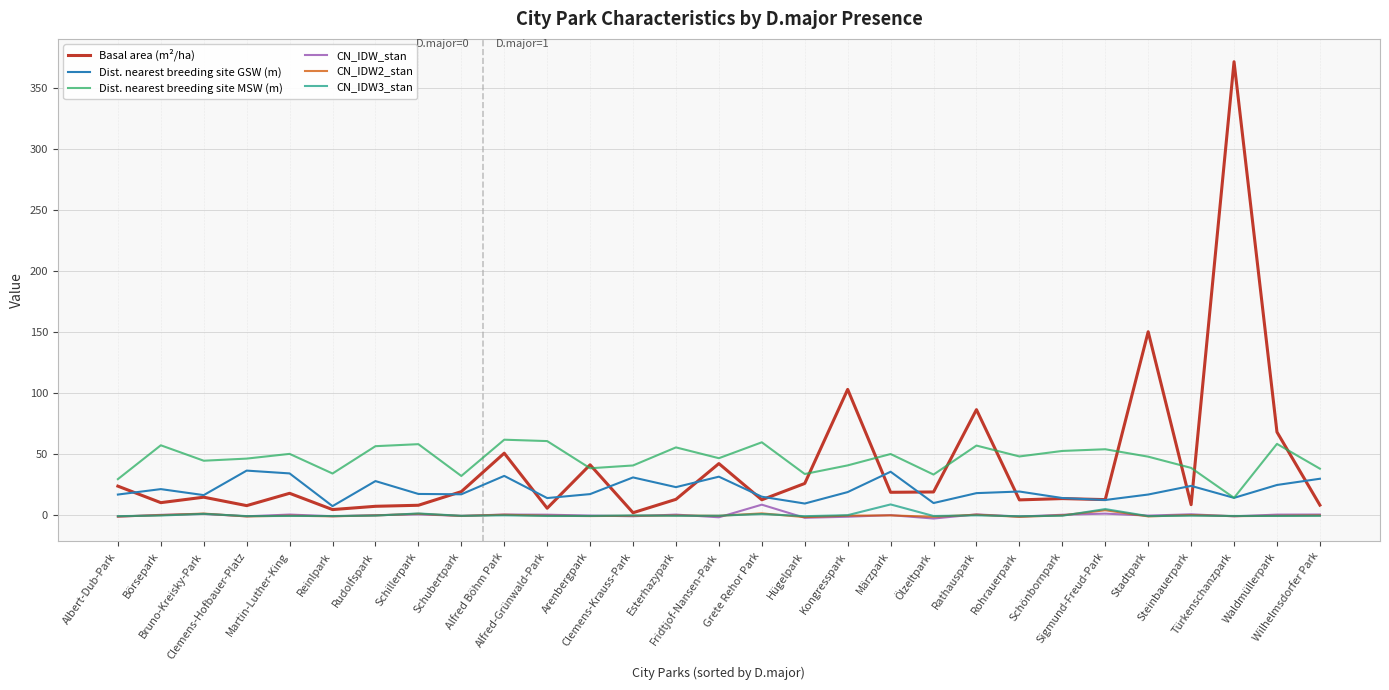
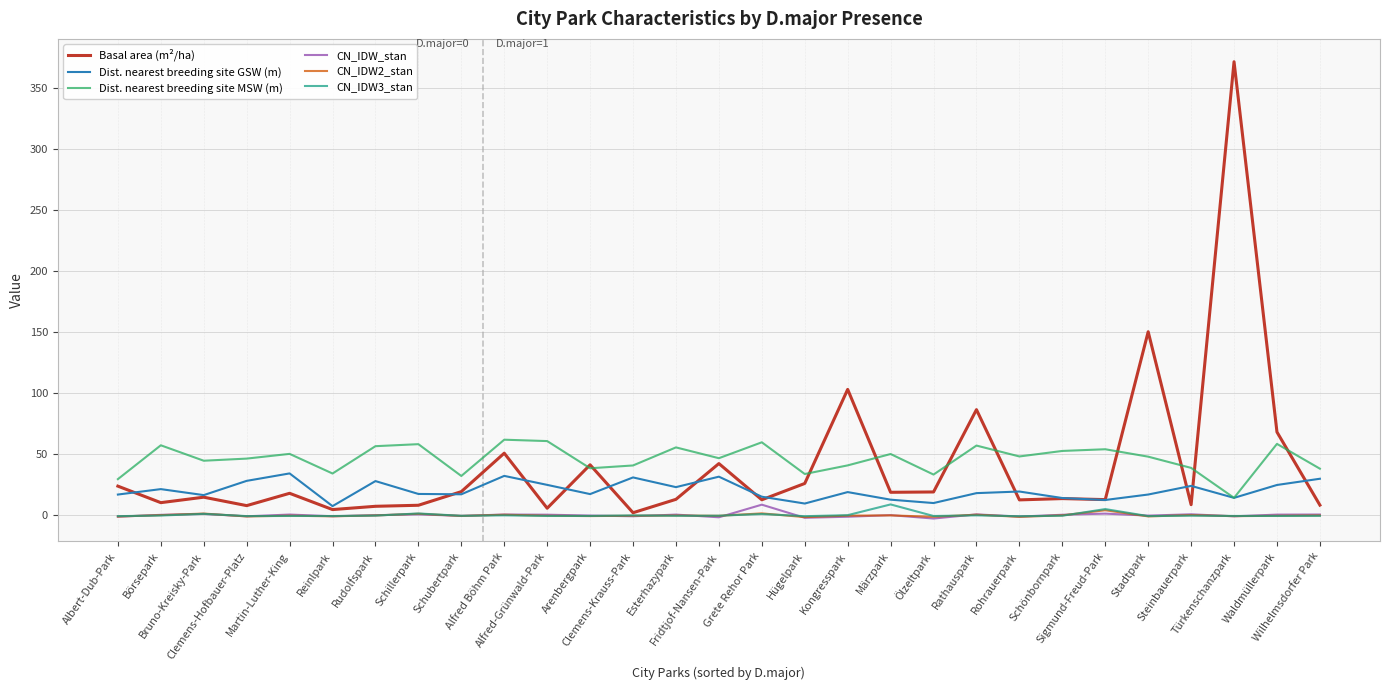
Dist. nearest breeding site GSW (m), Clemens-Hofbauer-Platz: 37 -> 28
Dist. nearest breeding site GSW (m), Alfred-Grünwald-Park: 14 -> 25
Dist. nearest breeding site GSW (m), Märzpark: 36 -> 13
